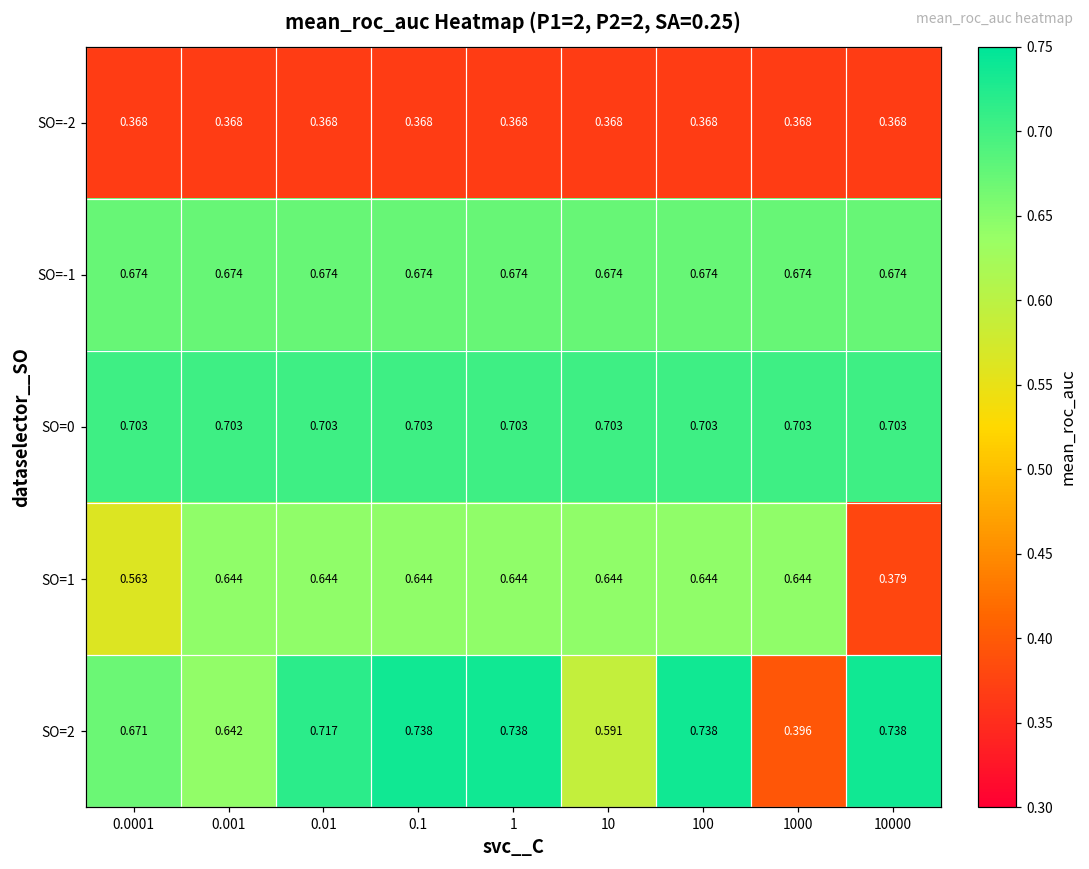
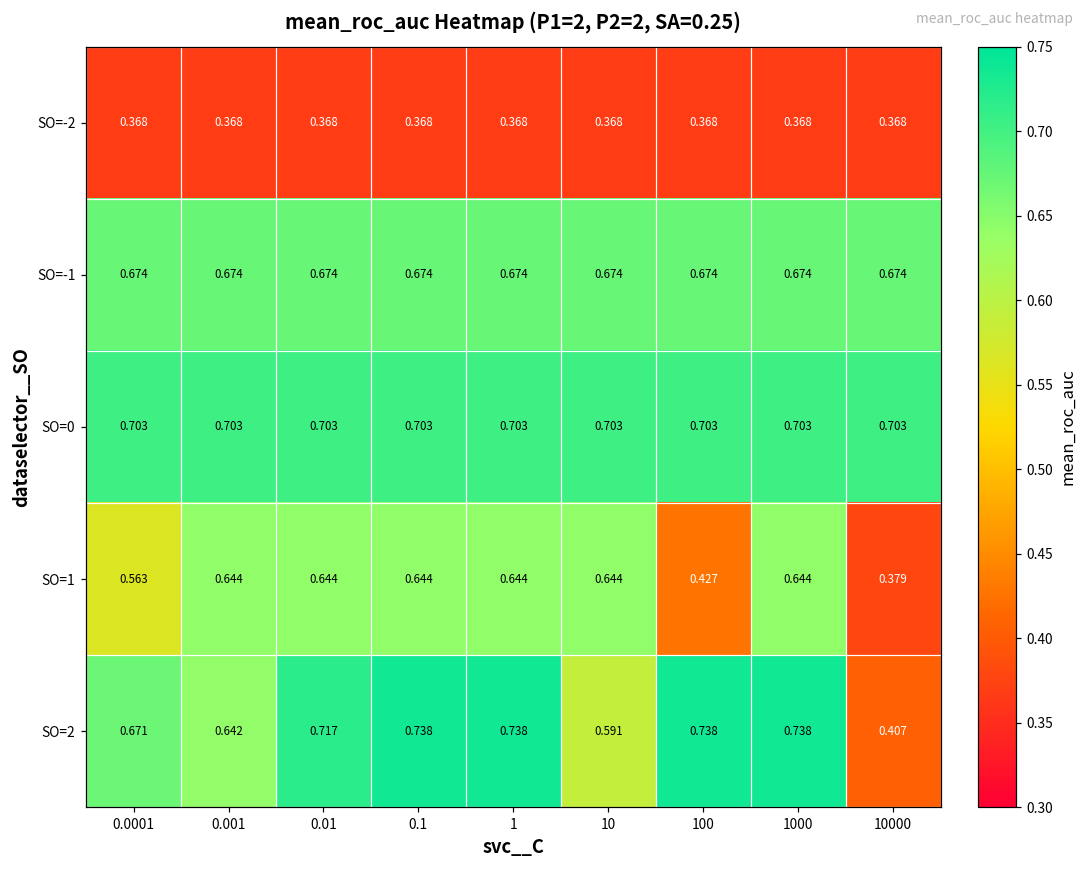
SO=1, 100: 0.644 -> 0.427
SO=2, 1000: 0.396 -> 0.738
SO=2, 10000: 0.738 -> 0.407
